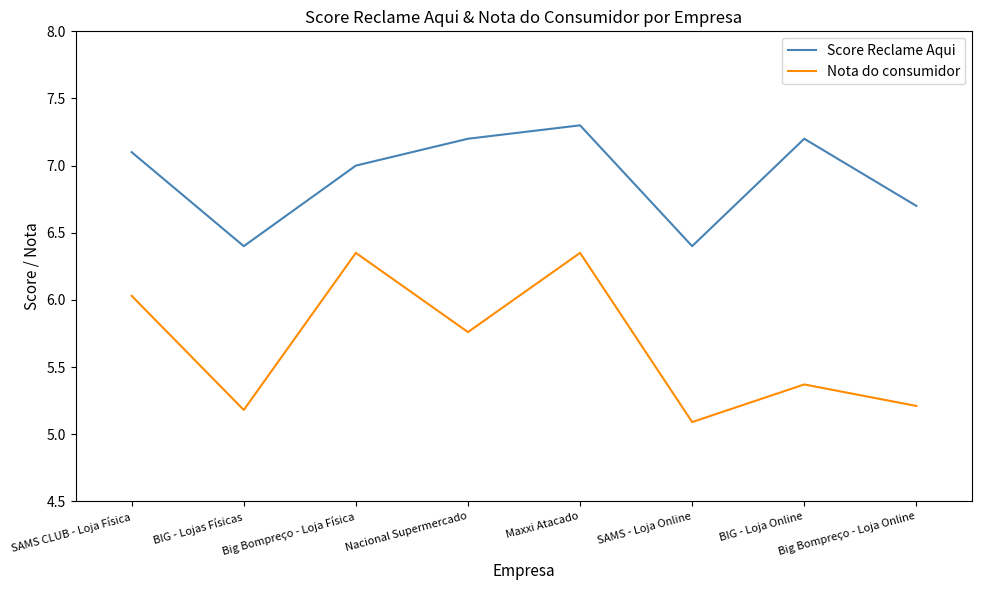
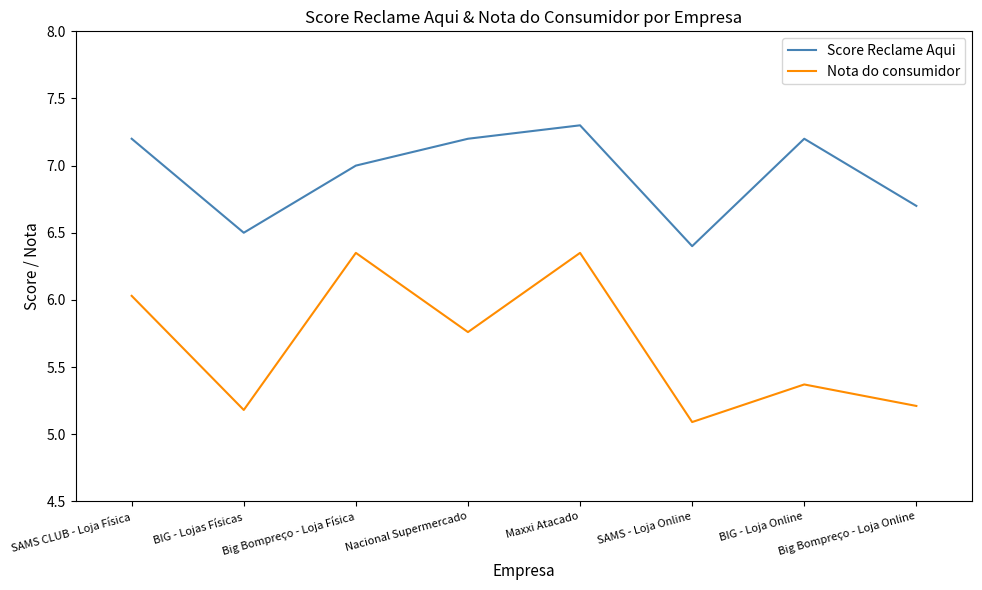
Score Reclame Aqui, SAMS CLUB - Loja Física: 7.1 -> 7.2
Score Reclame Aqui, BIG - Lojas Físicas: 6.4 -> 6.5
